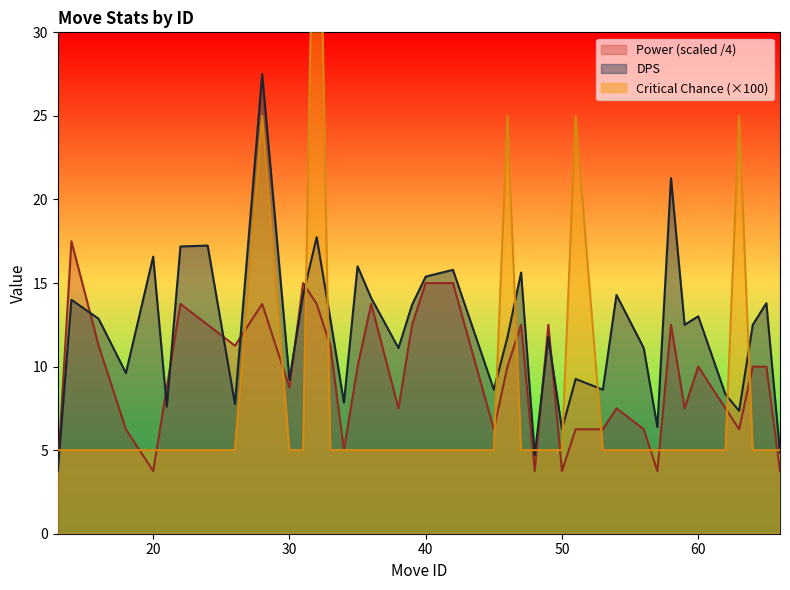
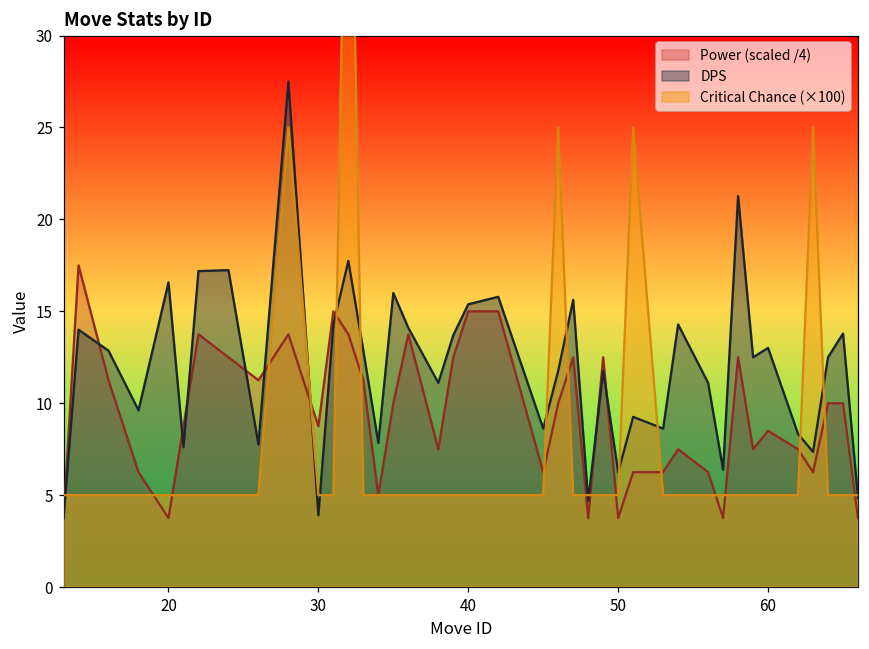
DPS, 30: 9.2 -> 3.9
Power (scaled /4), 60: 10.0 -> 8.5
